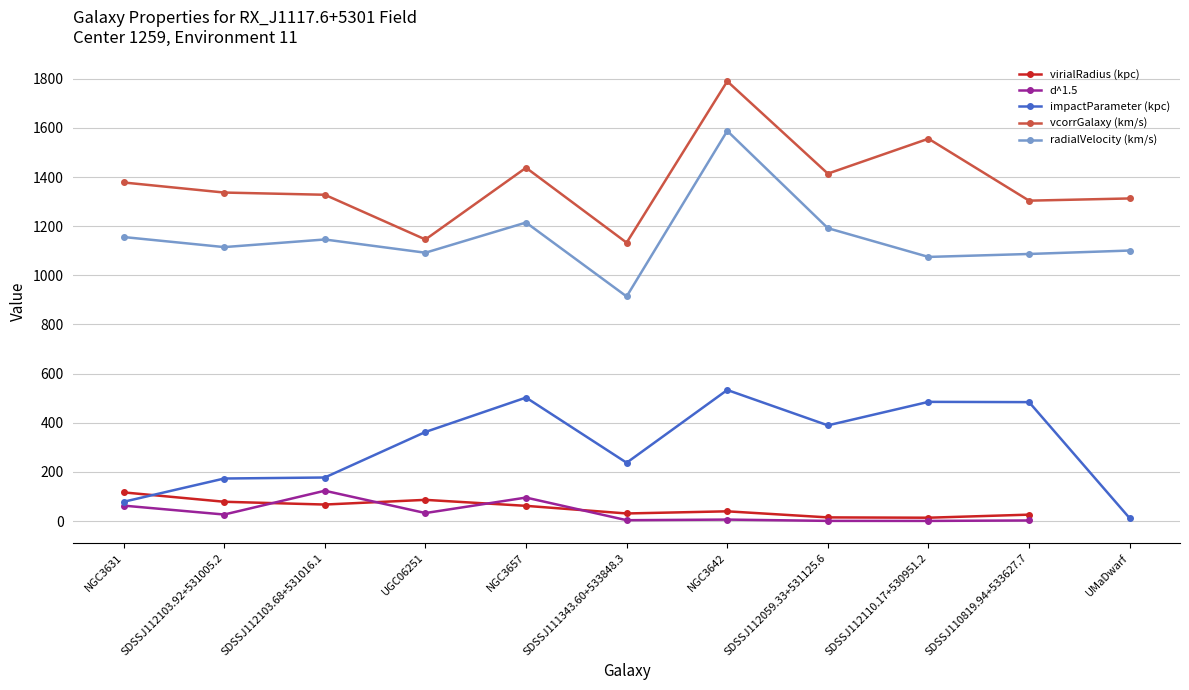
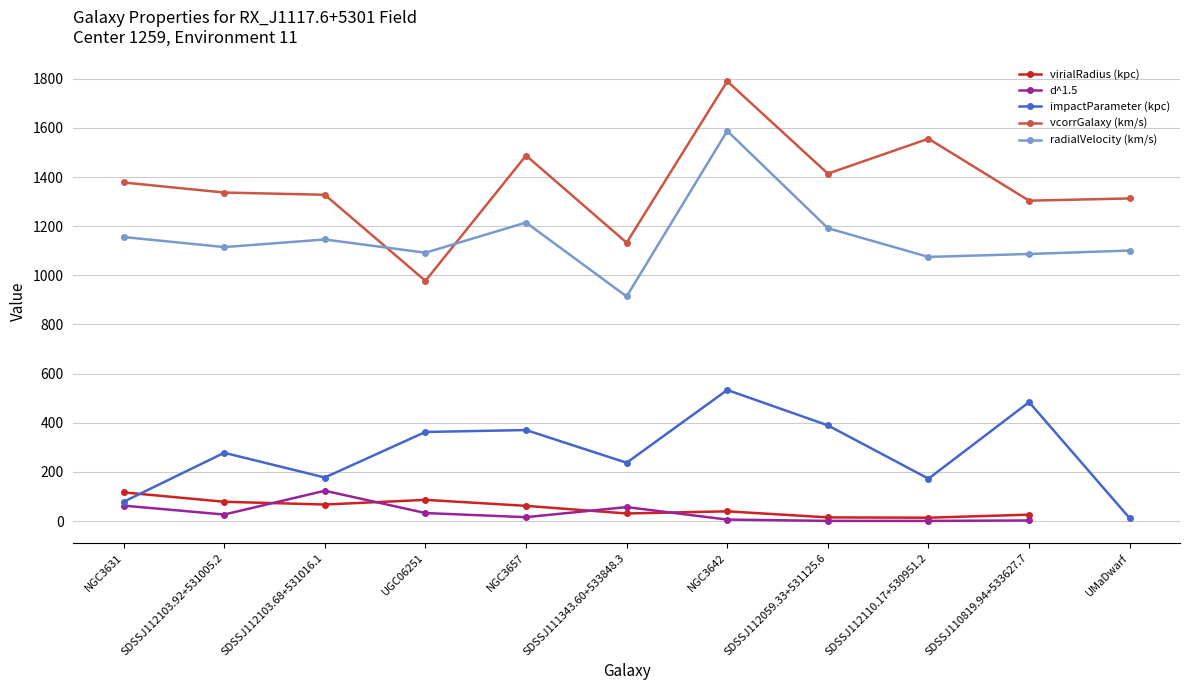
impactParameter (kpc), SDSSJ112103.92+531005.2: 170 -> 280
vcorrGalaxy (km/s), UGC06251: 1150 -> 980
d^1.5, NGC3657: 100 -> 20
impactParameter (kpc), NGC3657: 500 -> 370
vcorrGalaxy (km/s), NGC3657: 1440 -> 1490
d^1.5, SDSSJ111343.60+533848.3: 0 -> 60
impactParameter (kpc), SDSSJ112110.17+530951.2: 490 -> 170
